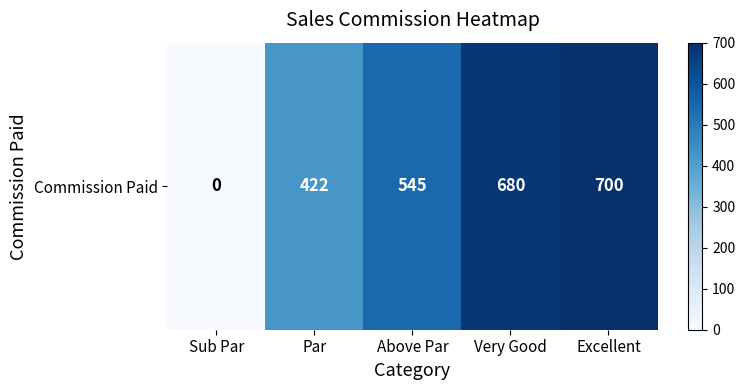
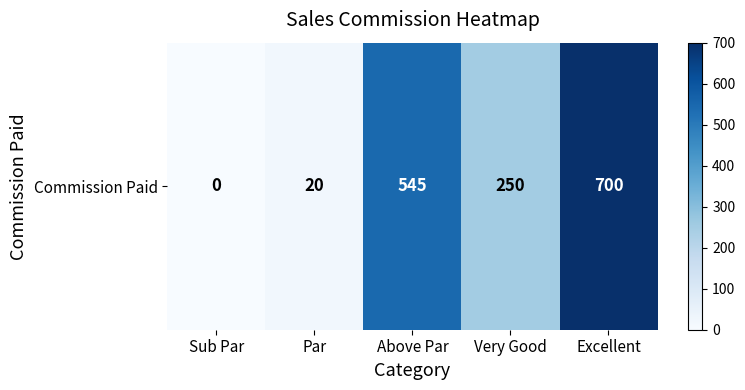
Commission Paid, Par: 422 -> 20
Commission Paid, Very Good: 680 -> 250
